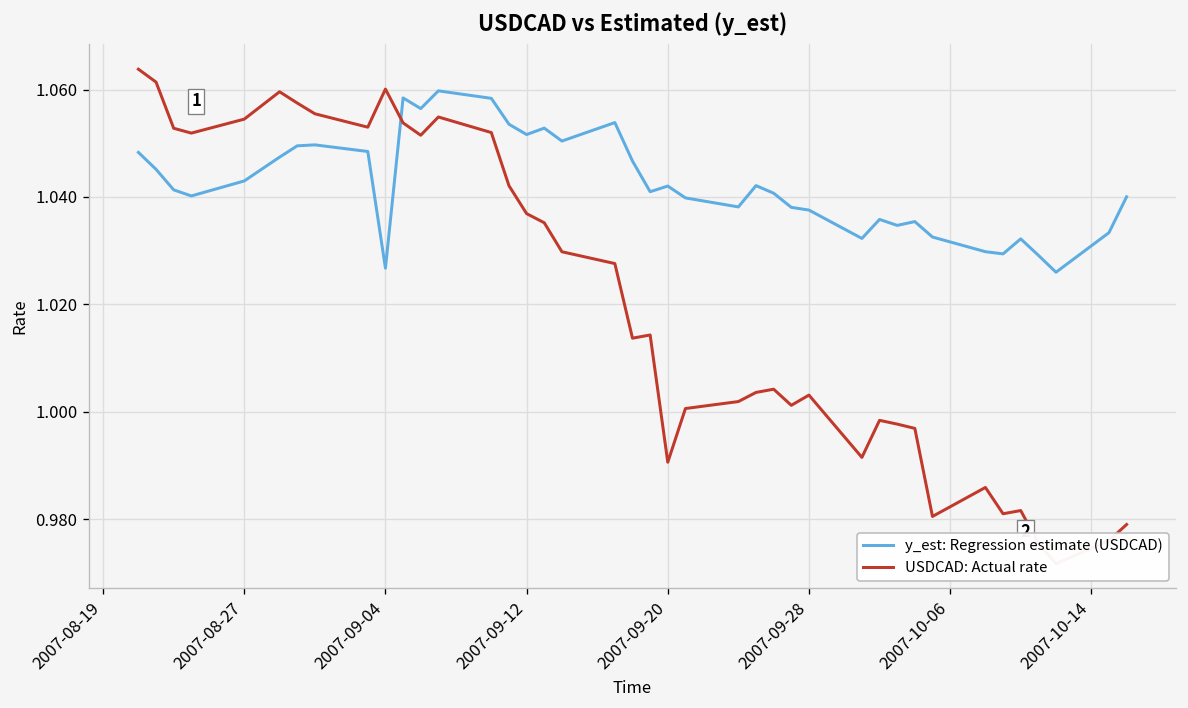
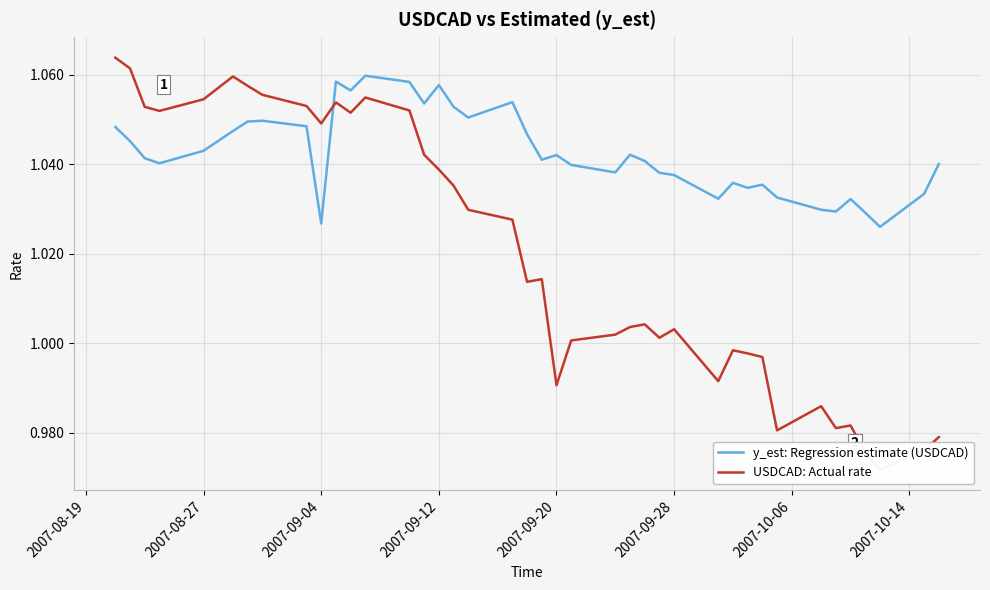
USDCAD: Actual rate, 2007-09-04: 1.060 -> 1.049
y_est: Regression estimate (USDCAD), 2007-09-12: 1.052 -> 1.058
USDCAD: Actual rate, 2007-09-12: 1.037 -> 1.039
